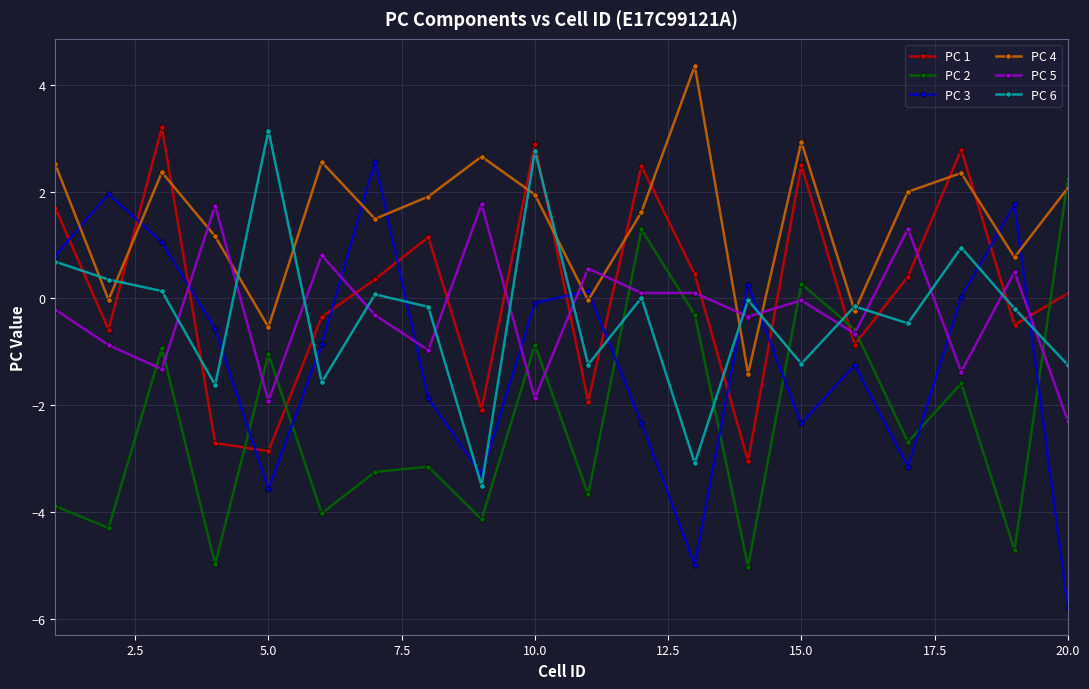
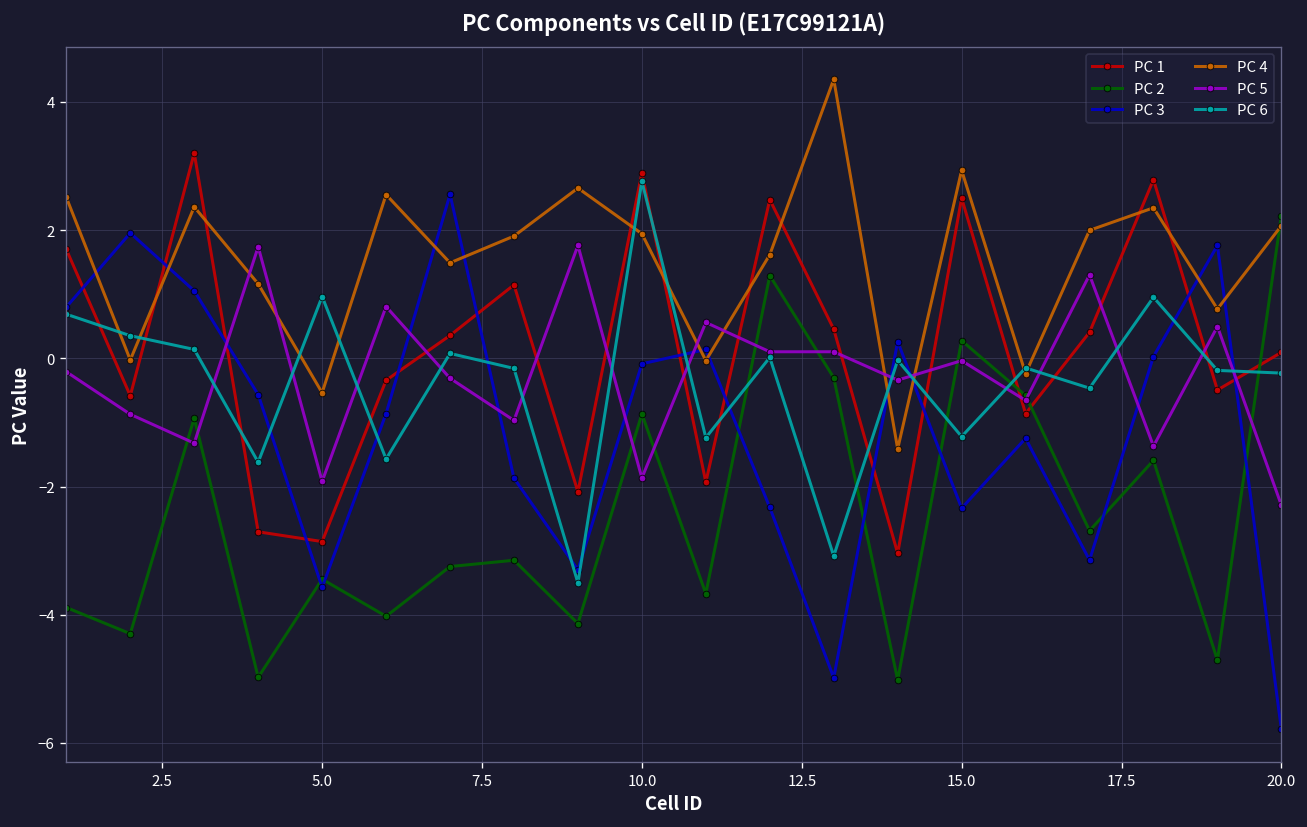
PC 2, 5.0: -1.0 -> -3.4
PC 6, 5.0: 3.1 -> 1.0
PC 6, 20.0: -1.2 -> -0.2
